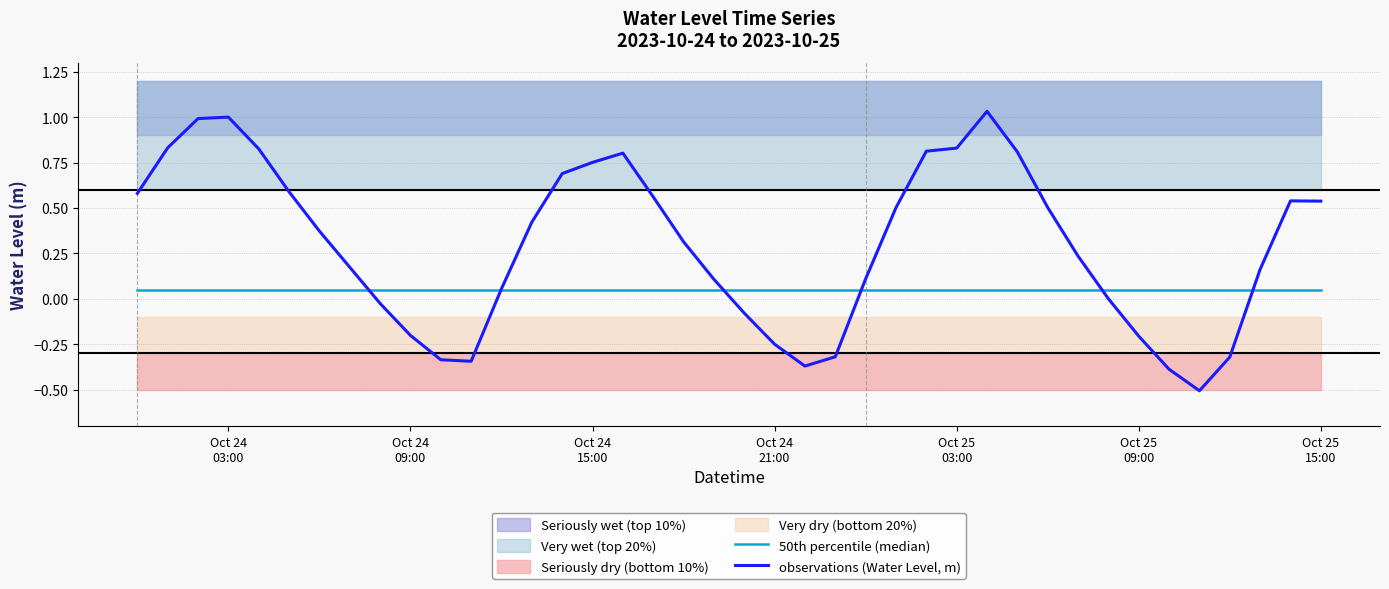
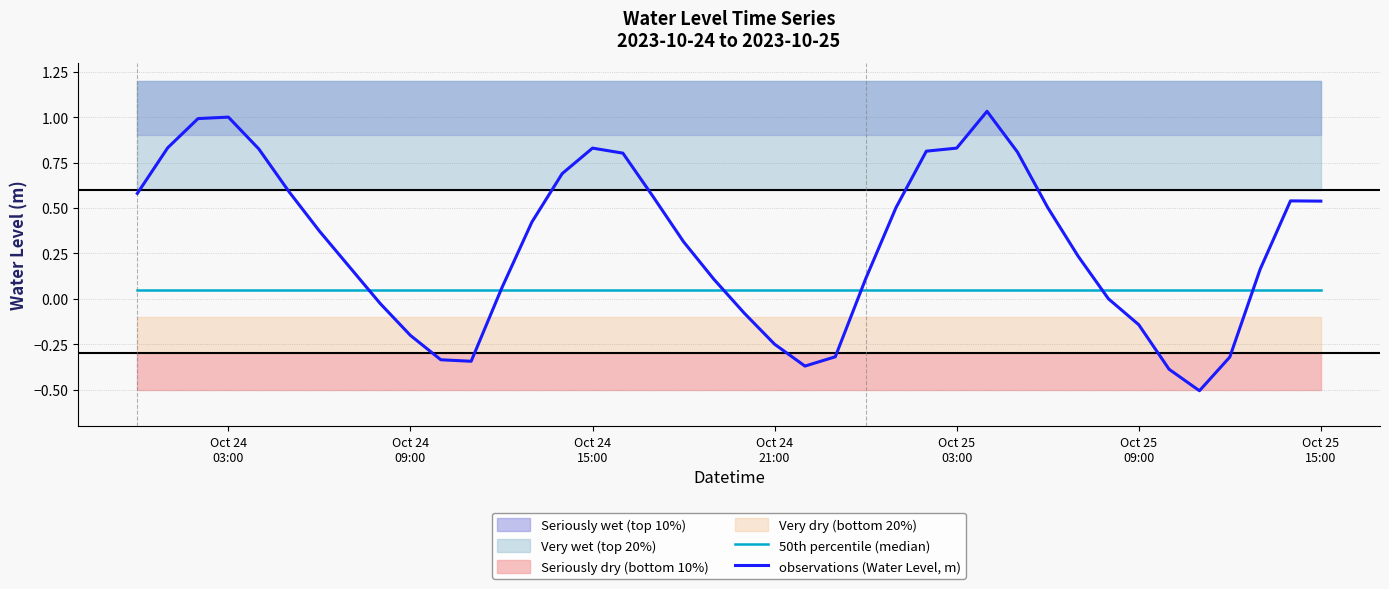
observations (Water Level, m), Oct 24 15:00: 0.75 -> 0.83
observations (Water Level, m), Oct 25 09:00: -0.21 -> -0.14
